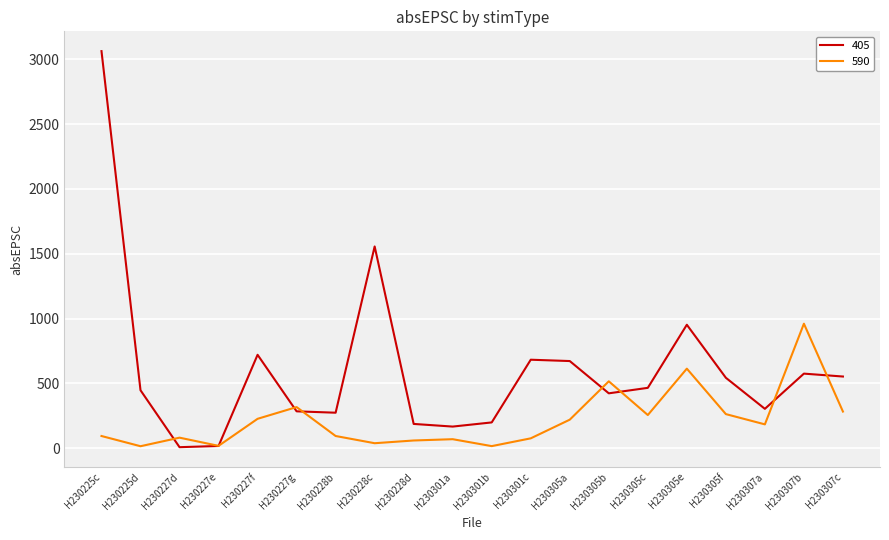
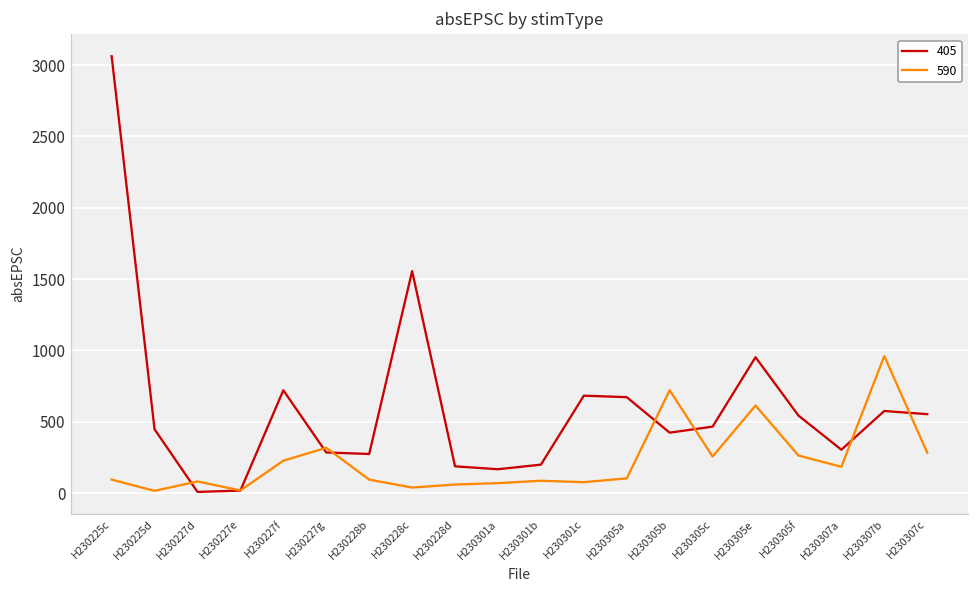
590, H230301b: 20 -> 90
590, H230305a: 220 -> 100
590, H230305b: 520 -> 720
